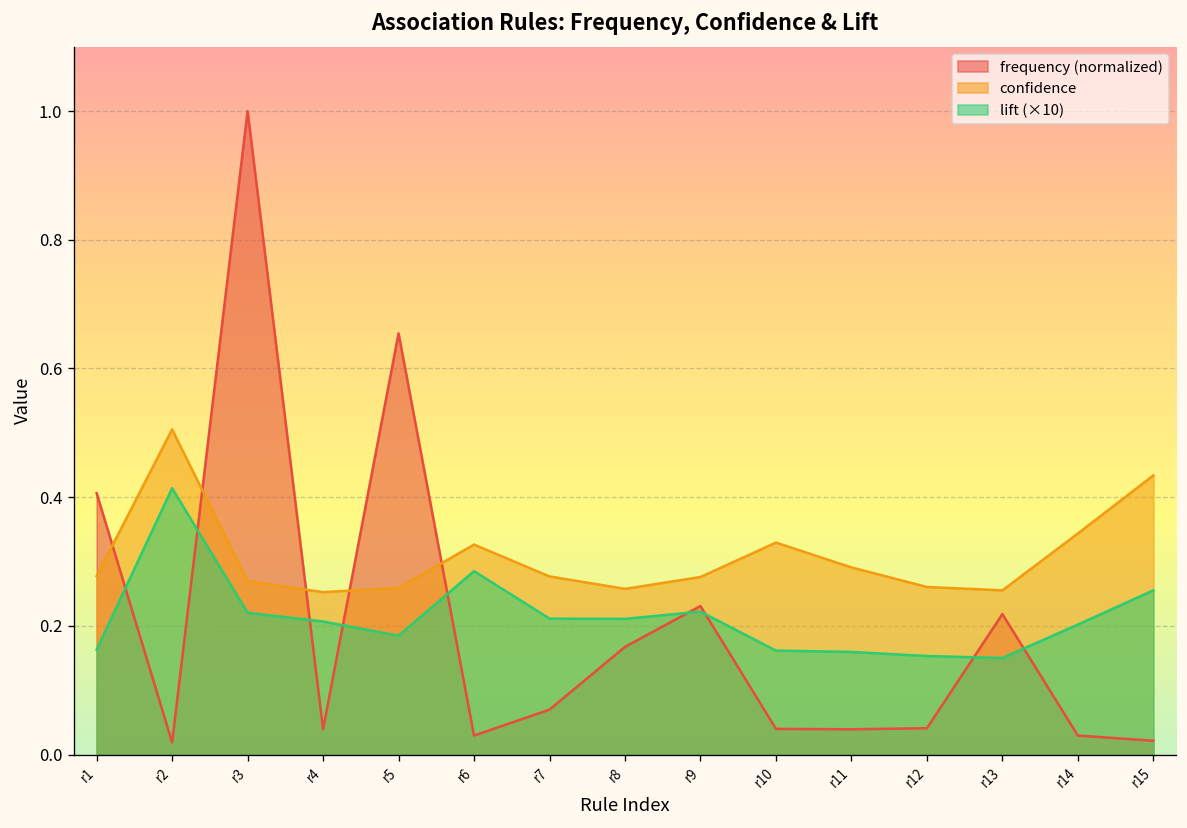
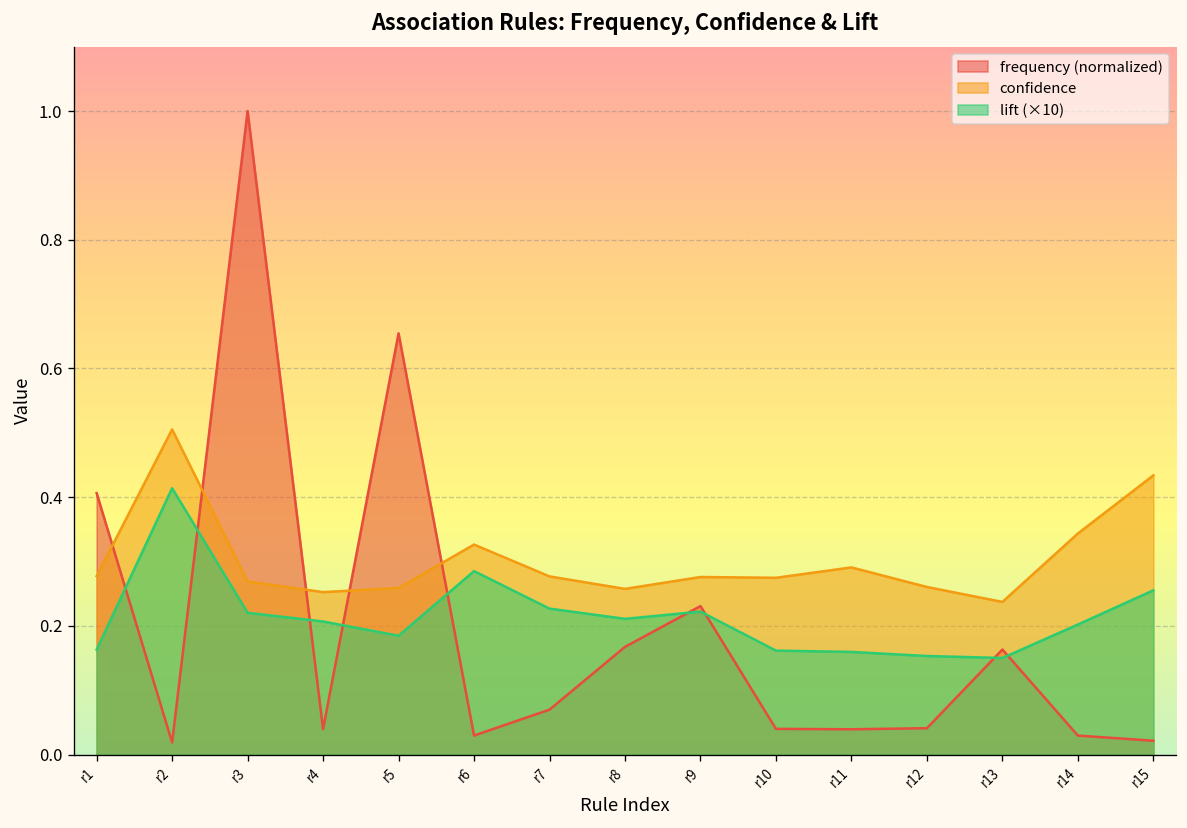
lift (×10), r7: 0.21 -> 0.23
confidence, r10: 0.33 -> 0.27
frequency (normalized), r13: 0.22 -> 0.16
confidence, r13: 0.26 -> 0.24
